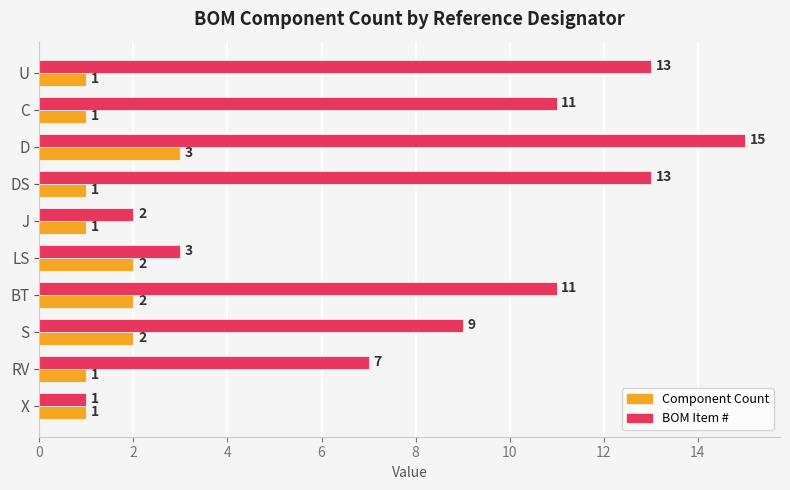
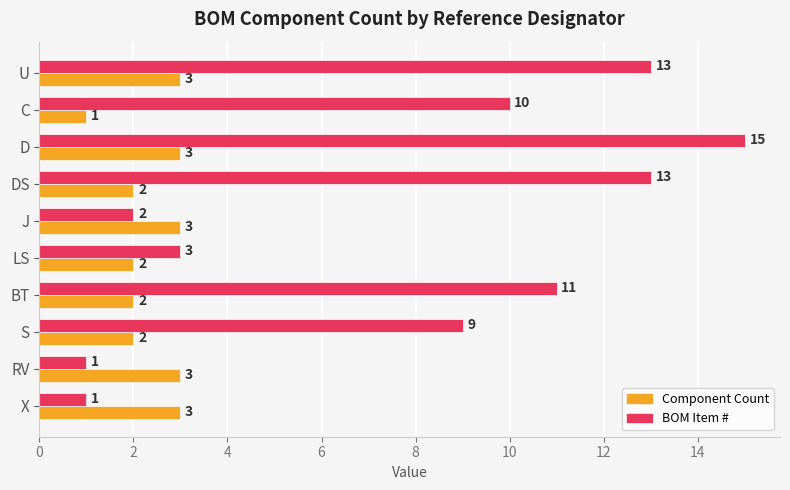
Component Count, U: 1 -> 3
BOM Item #, C: 11 -> 10
Component Count, DS: 1 -> 2
Component Count, J: 1 -> 3
BOM Item #, RV: 7 -> 1
Component Count, RV: 1 -> 3
Component Count, X: 1 -> 3
